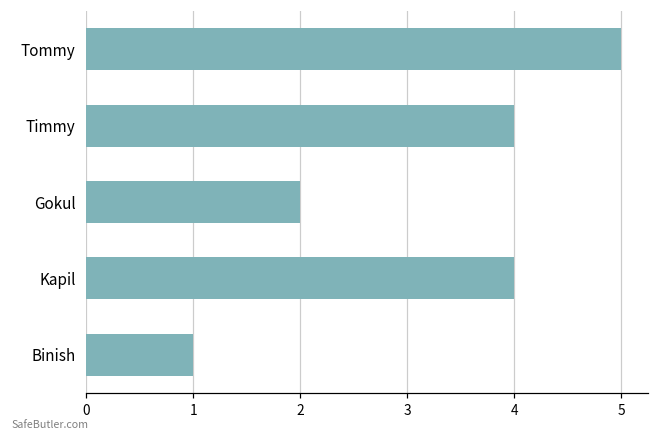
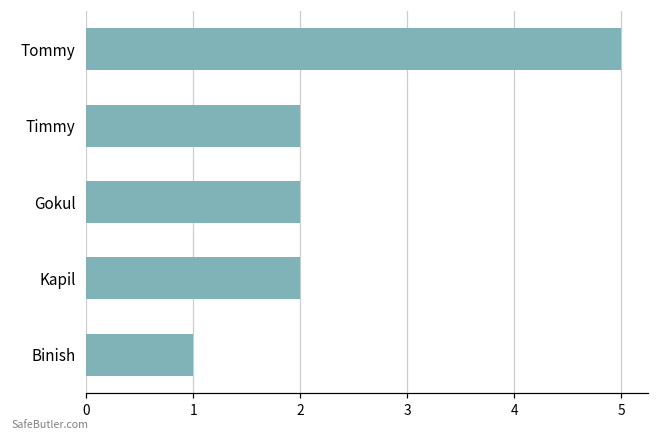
Timmy: 4 -> 2
Kapil: 4 -> 2
